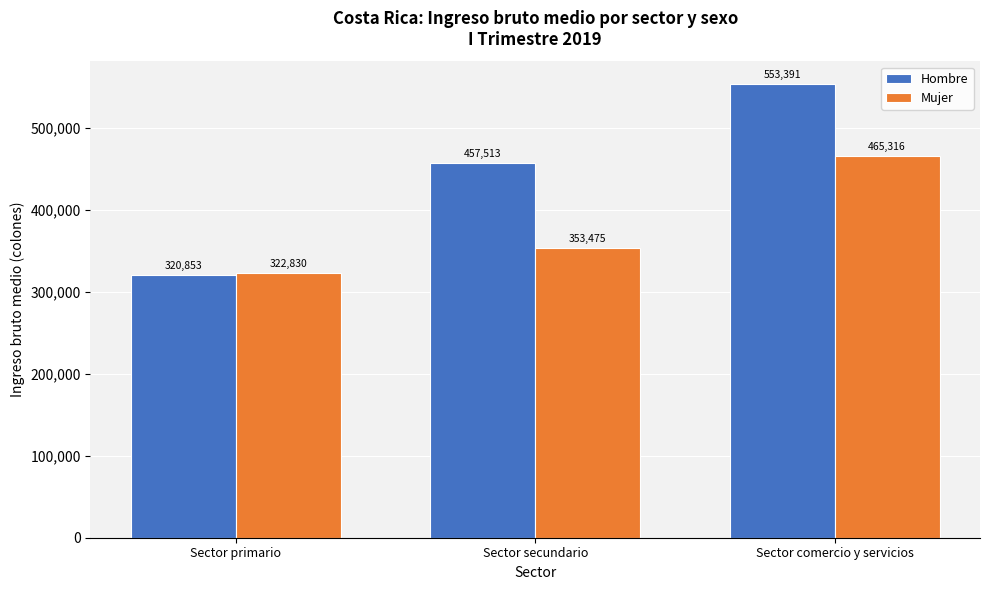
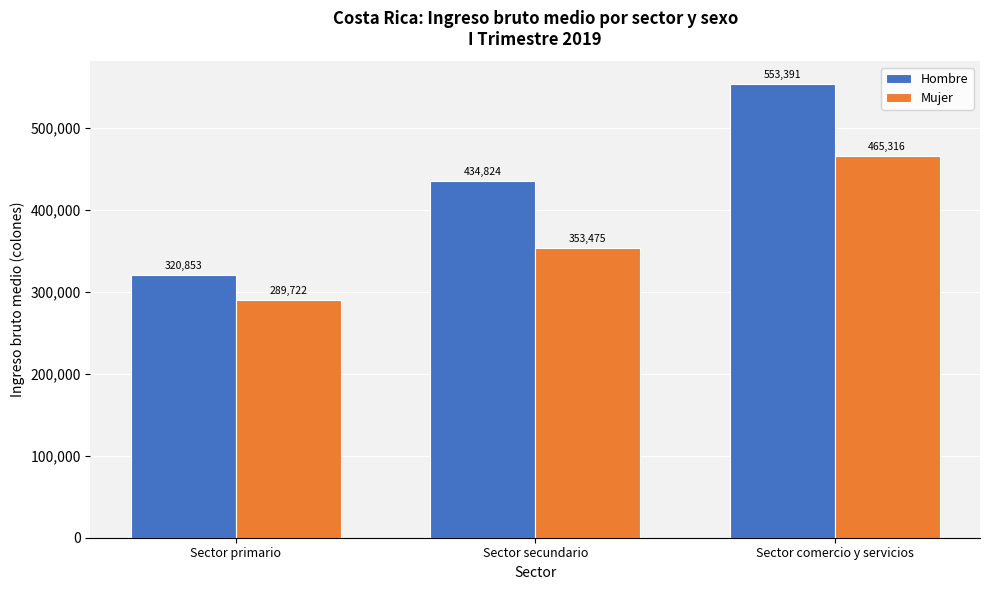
Mujer, Sector primario: 322,830 -> 289,722
Hombre, Sector secundario: 457,513 -> 434,824
